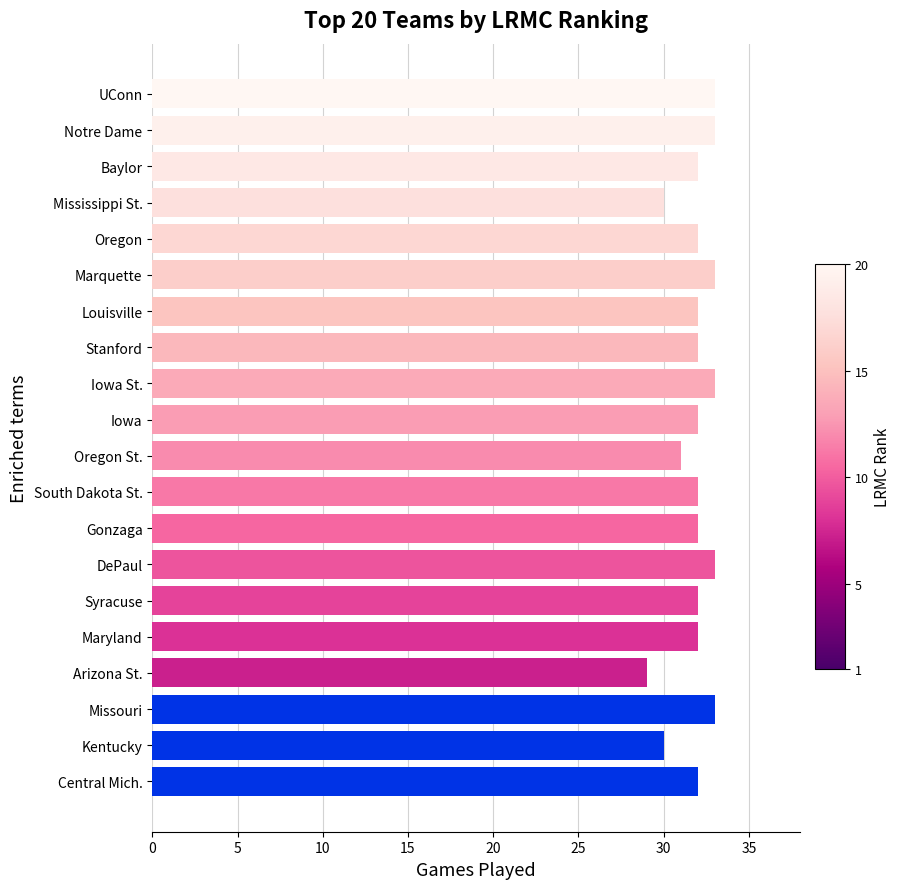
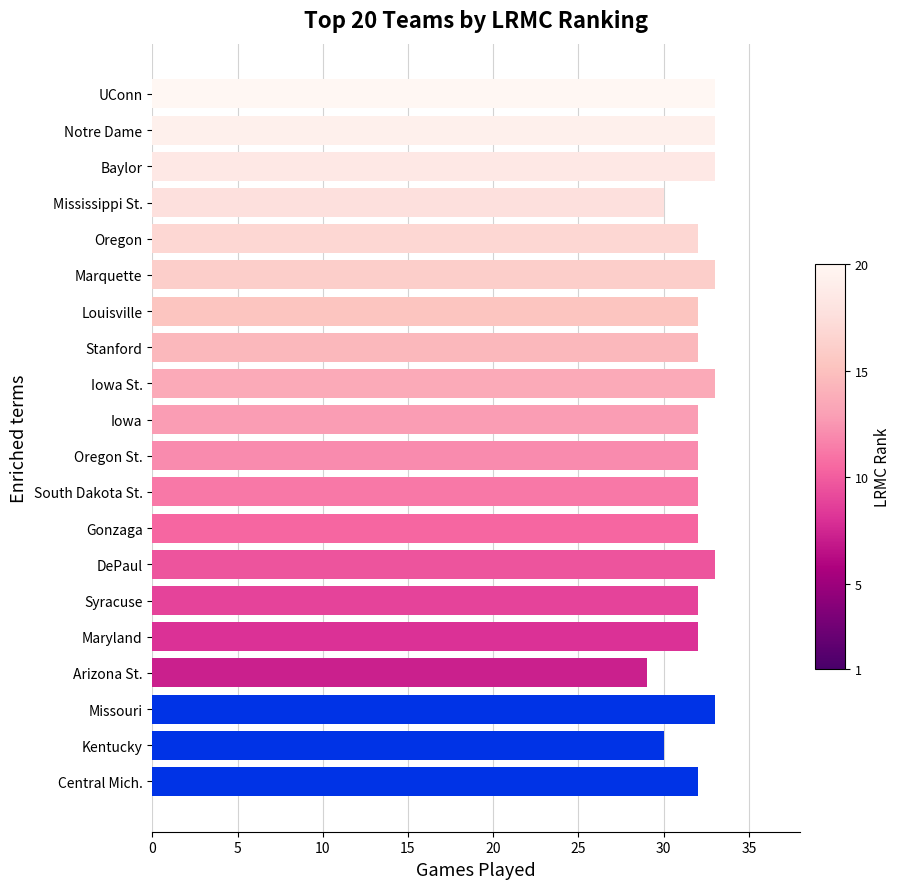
Baylor: 32 -> 33
Oregon St.: 31 -> 32
